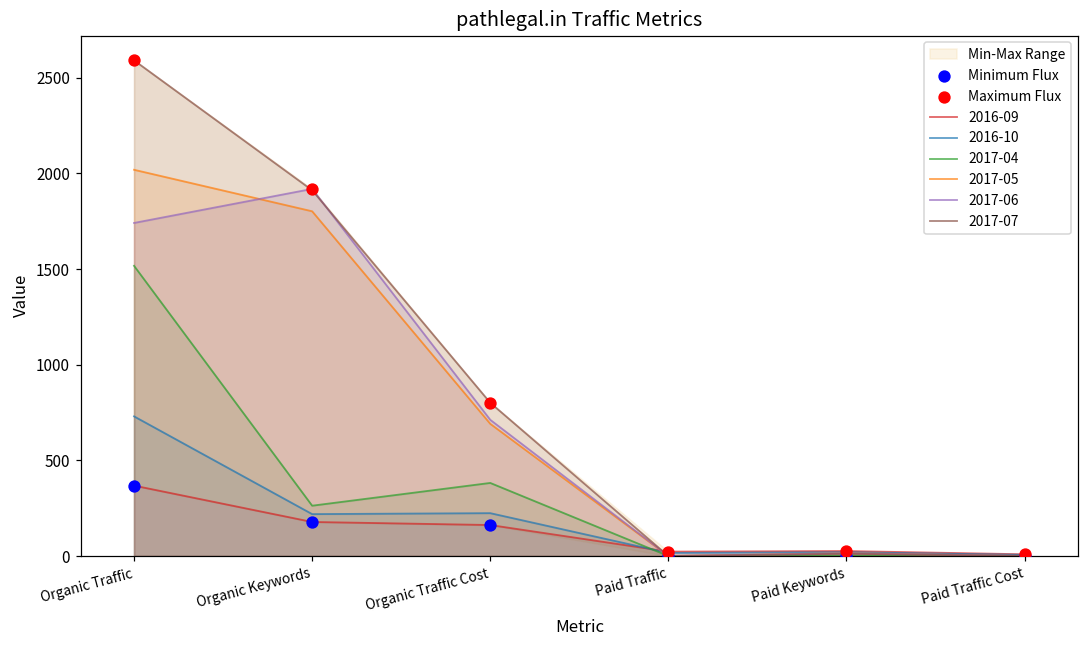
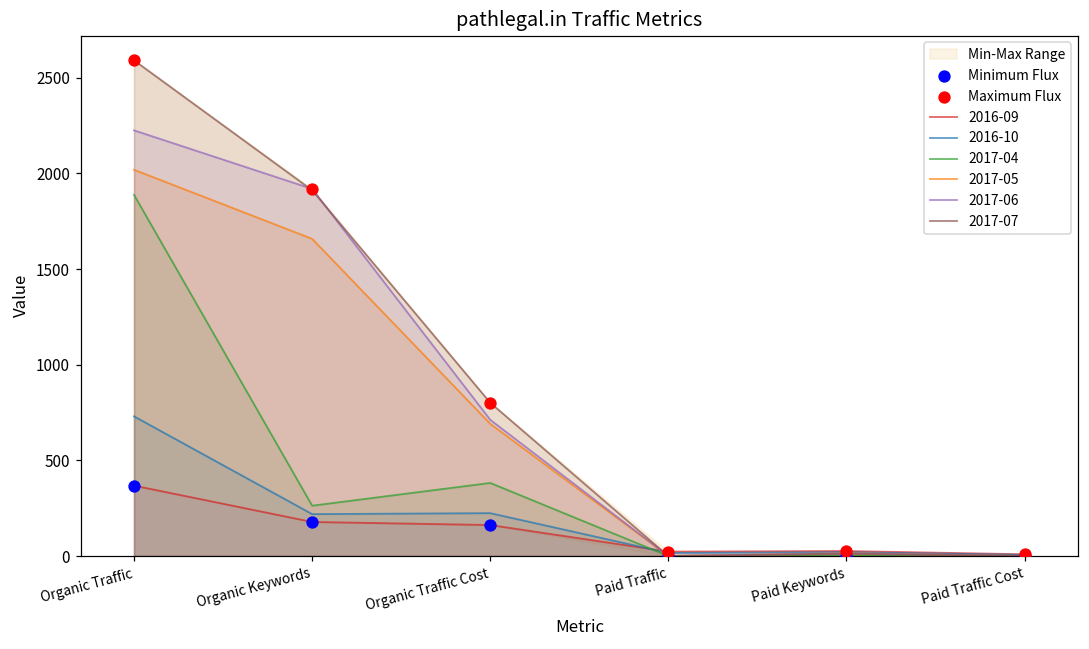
2017-04, Organic Traffic: 1520 -> 1890
2017-06, Organic Traffic: 1740 -> 2230
2017-05, Organic Keywords: 1800 -> 1660
